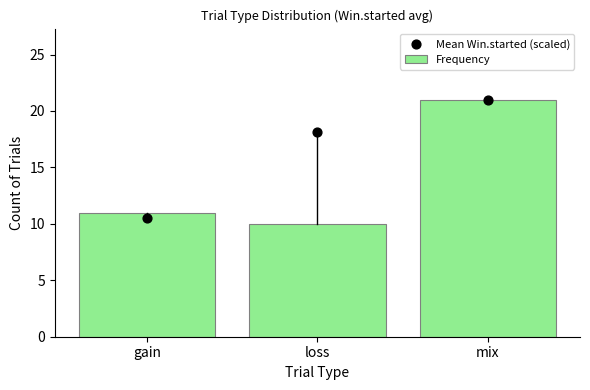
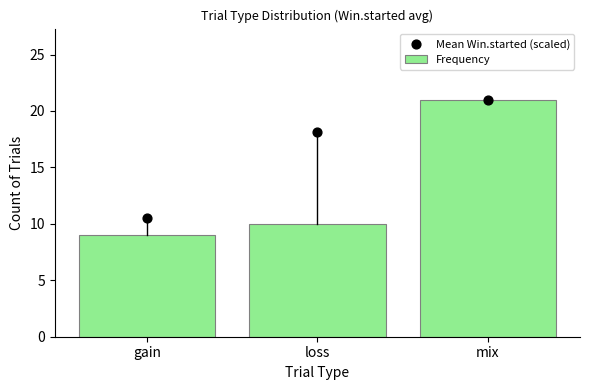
Frequency, gain: 11 -> 9
